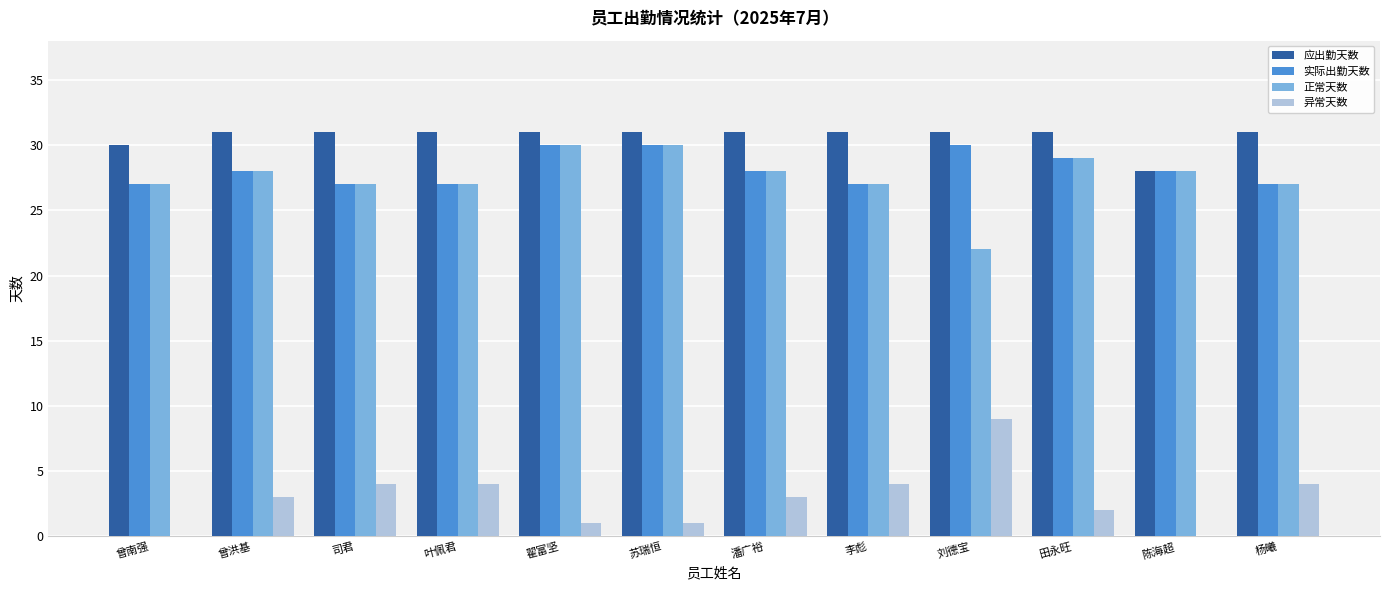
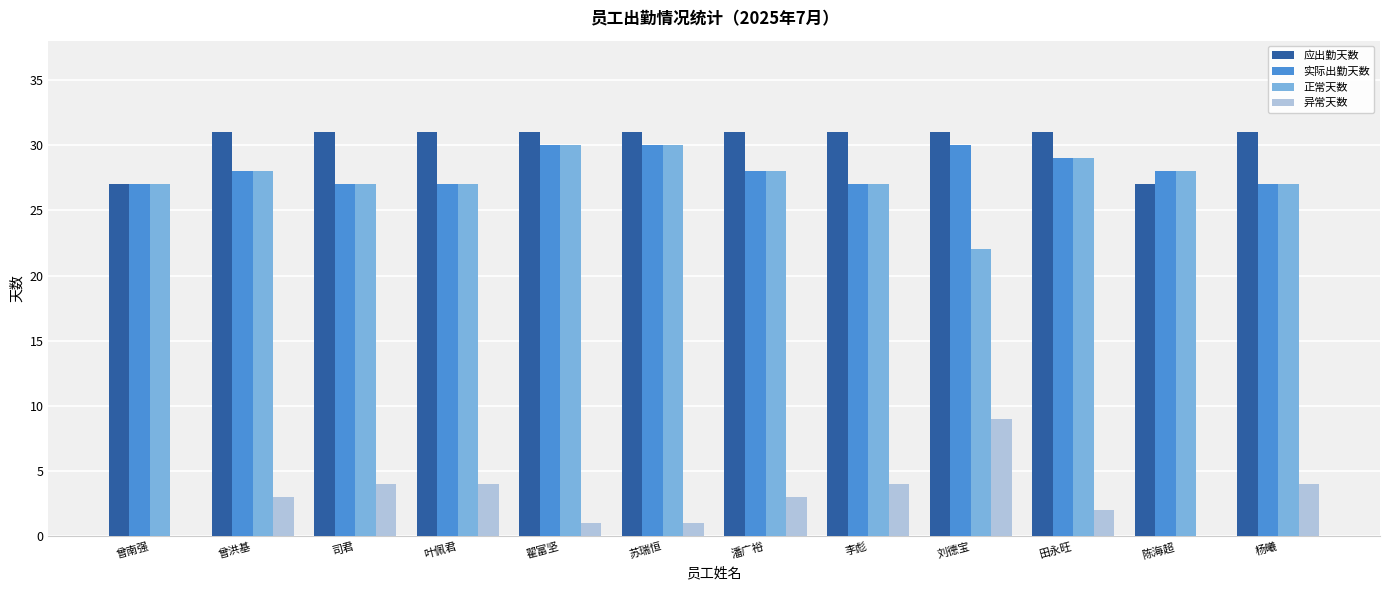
应出勤天数, 曾南强: 30 -> 27
应出勤天数, 陈海超: 28 -> 27
